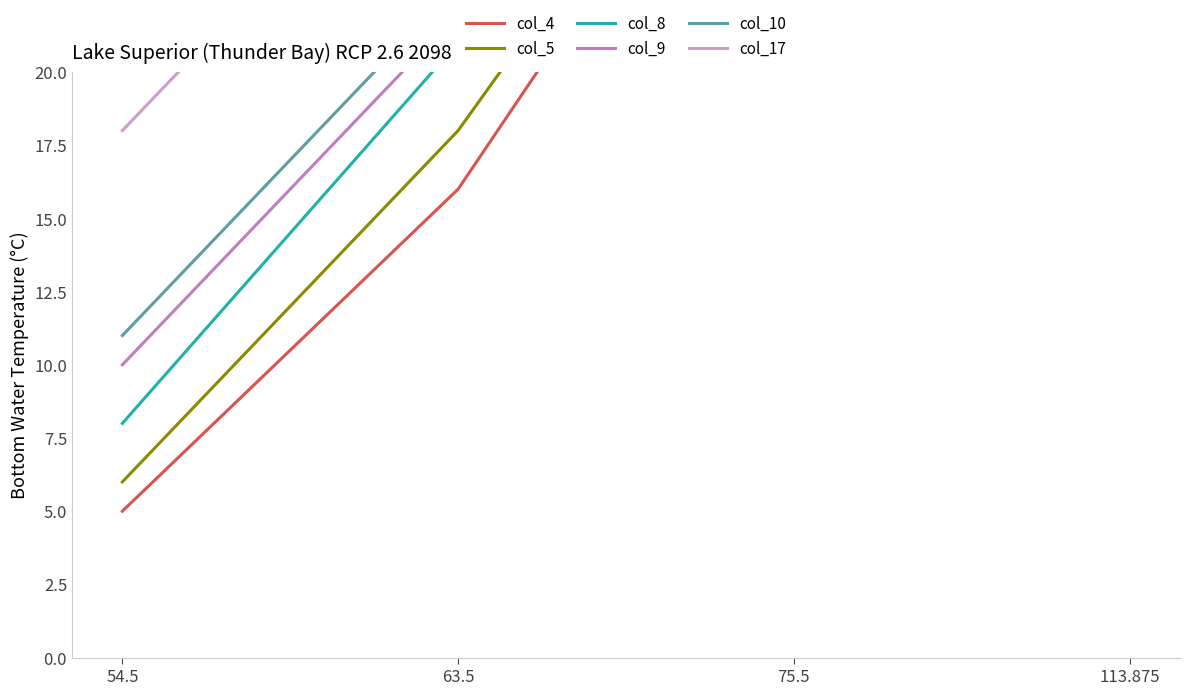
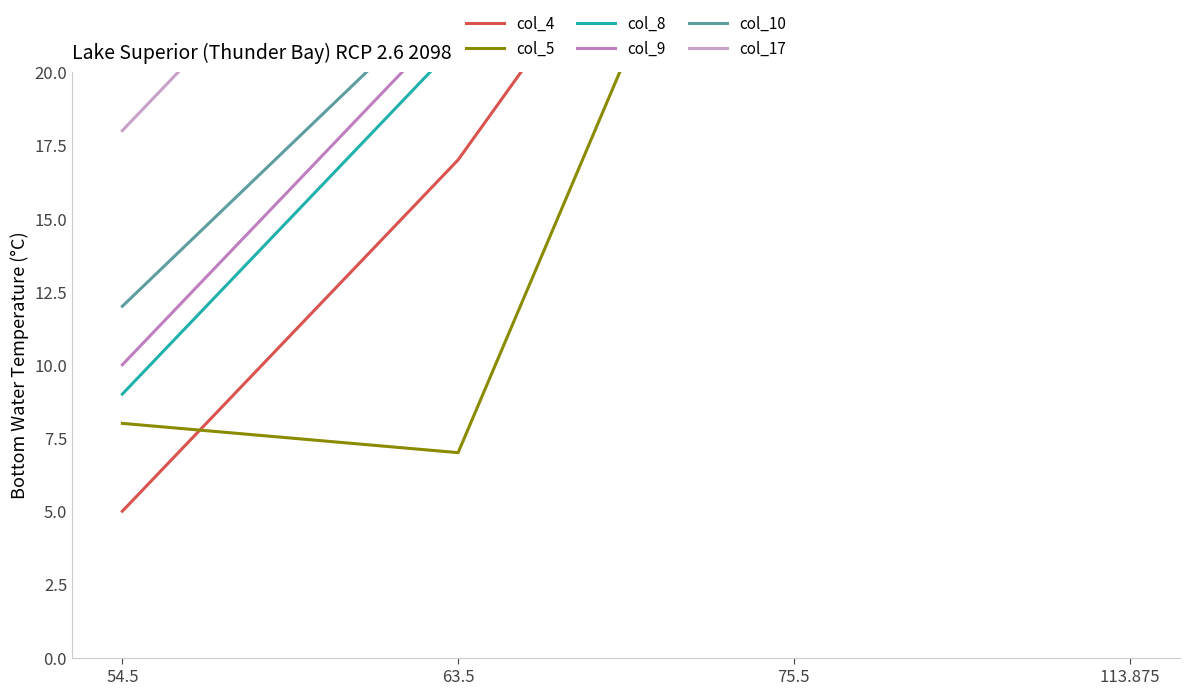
col_5, 54.5: 6 -> 8
col_8, 54.5: 8 -> 9
col_10, 54.5: 11 -> 12
col_4, 63.5: 16 -> 17
col_5, 63.5: 18 -> 7
